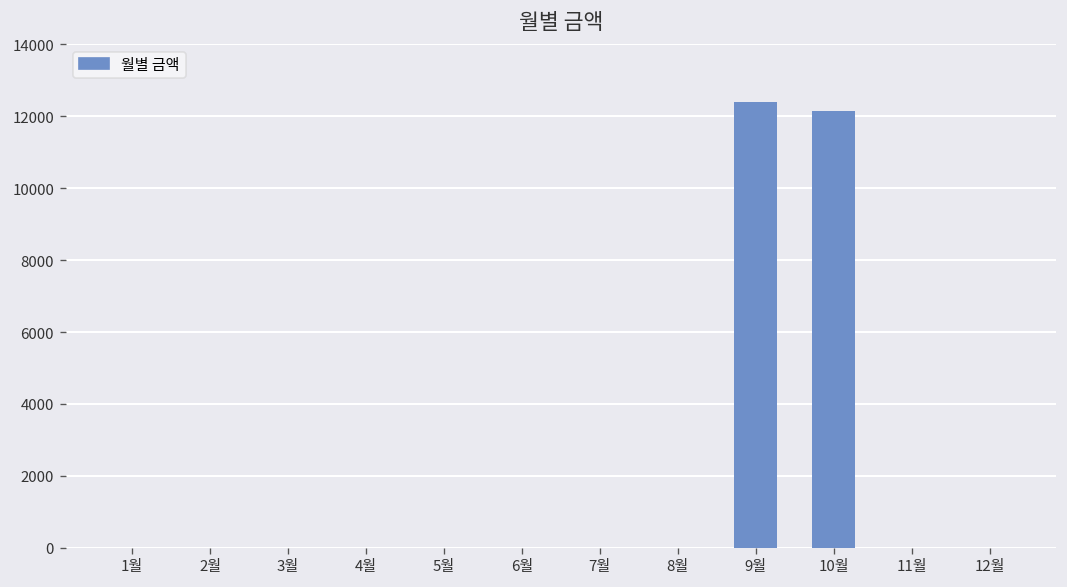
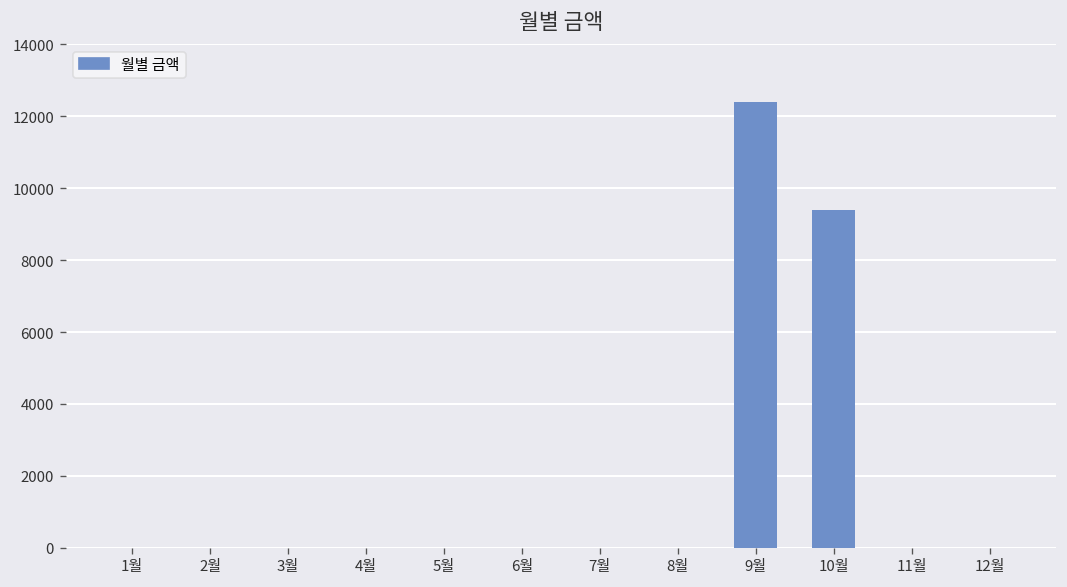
10월: 12200 -> 9400
